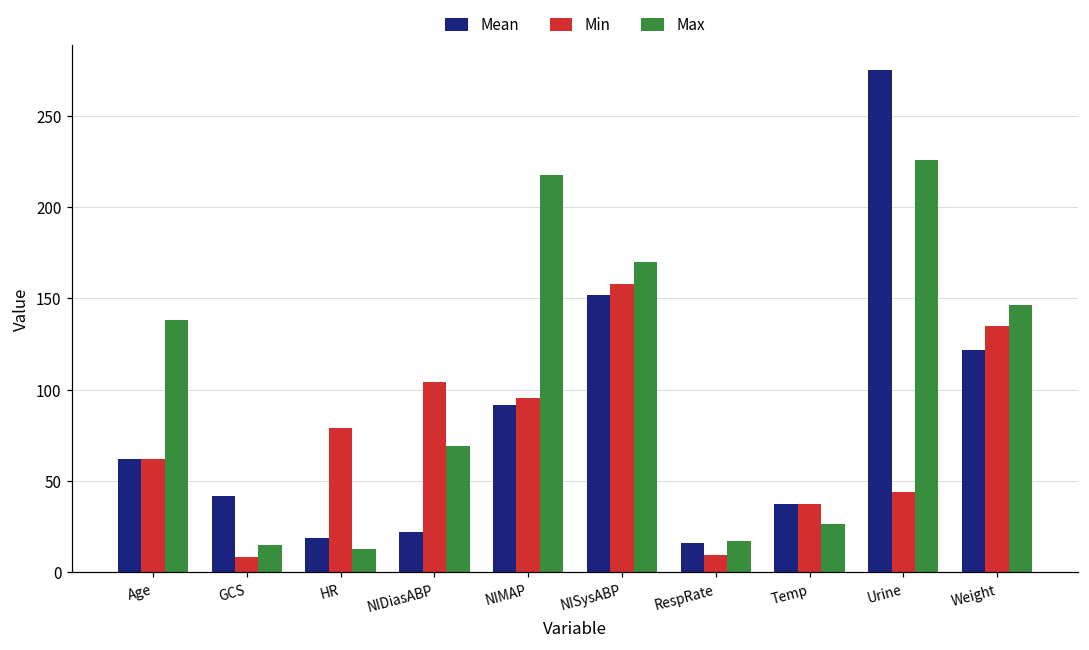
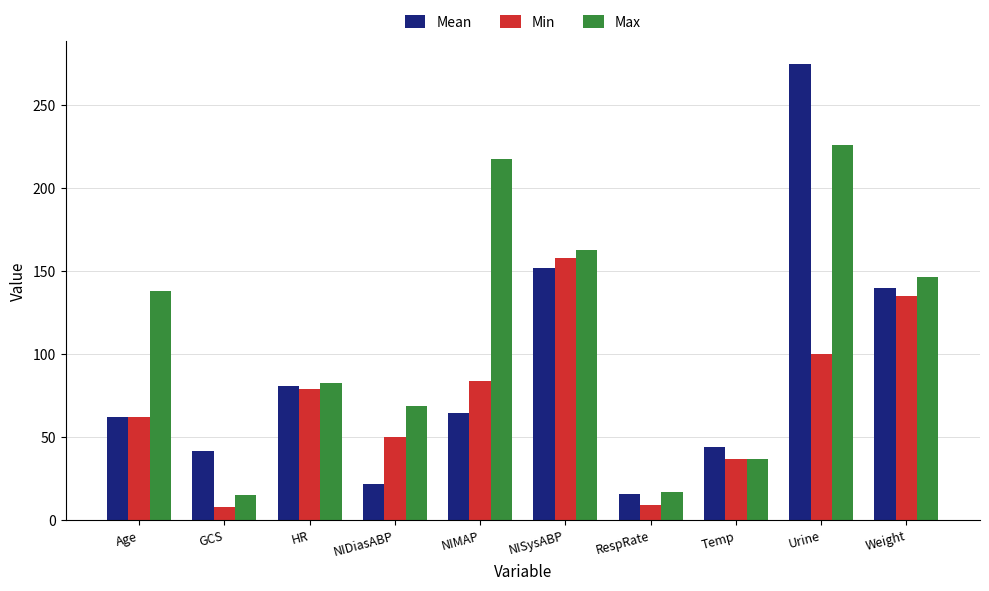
Mean, HR: 19 -> 81
Max, HR: 13 -> 83
Min, NIDiasABP: 104 -> 50
Mean, NIMAP: 91 -> 64
Min, NIMAP: 95 -> 84
Max, NISysABP: 170 -> 163
Mean, Temp: 37 -> 44
Max, Temp: 26 -> 37
Min, Urine: 44 -> 100
Mean, Weight: 122 -> 140
